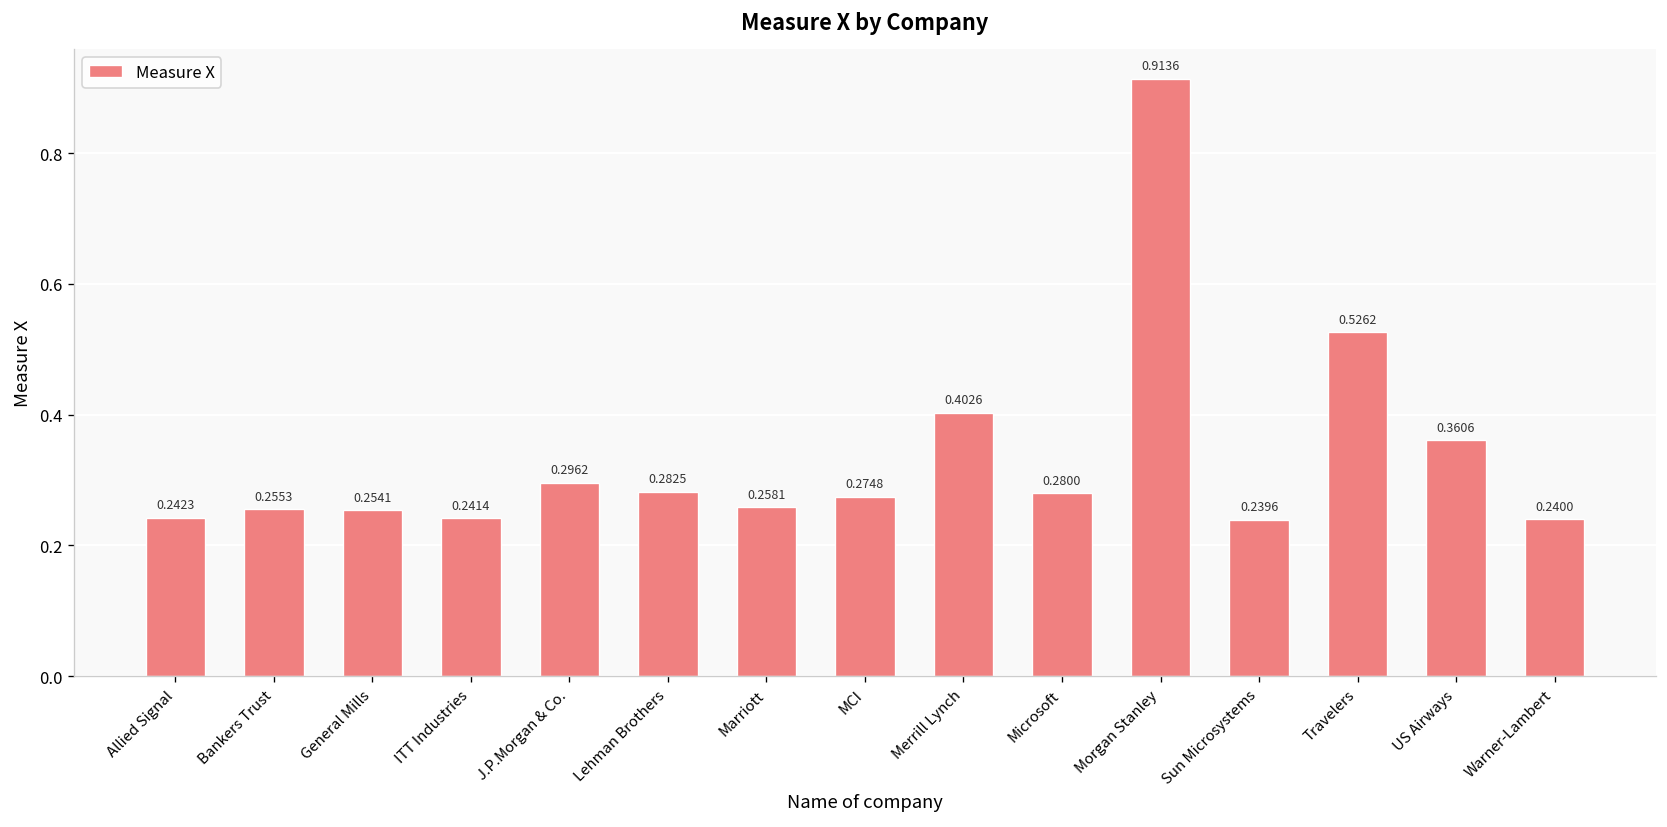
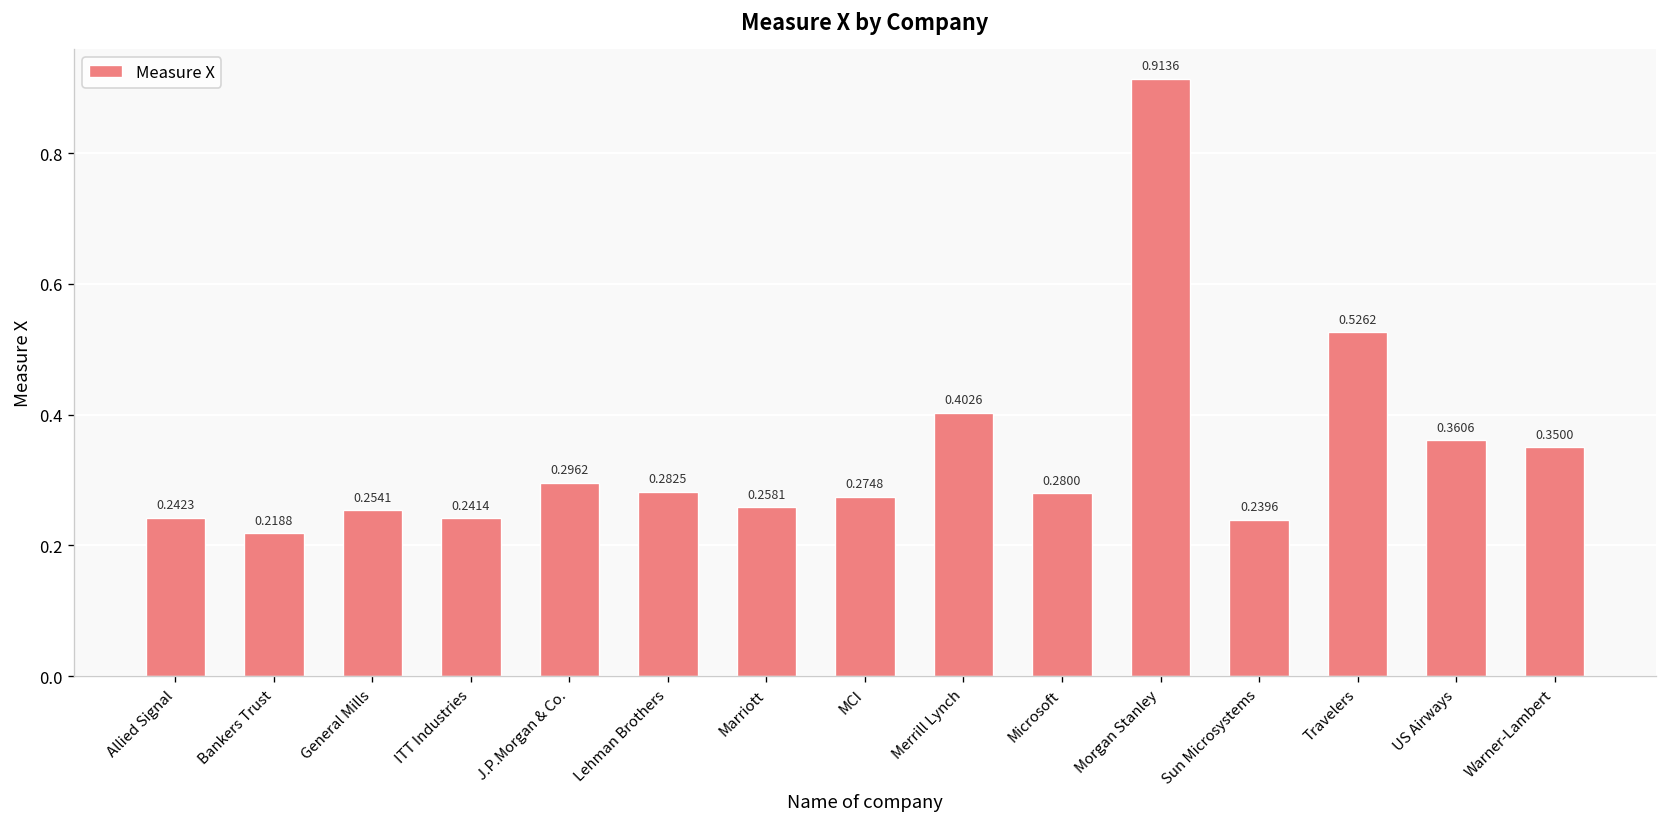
Bankers Trust: 0.2553 -> 0.2188
Warner-Lambert: 0.2400 -> 0.3500
